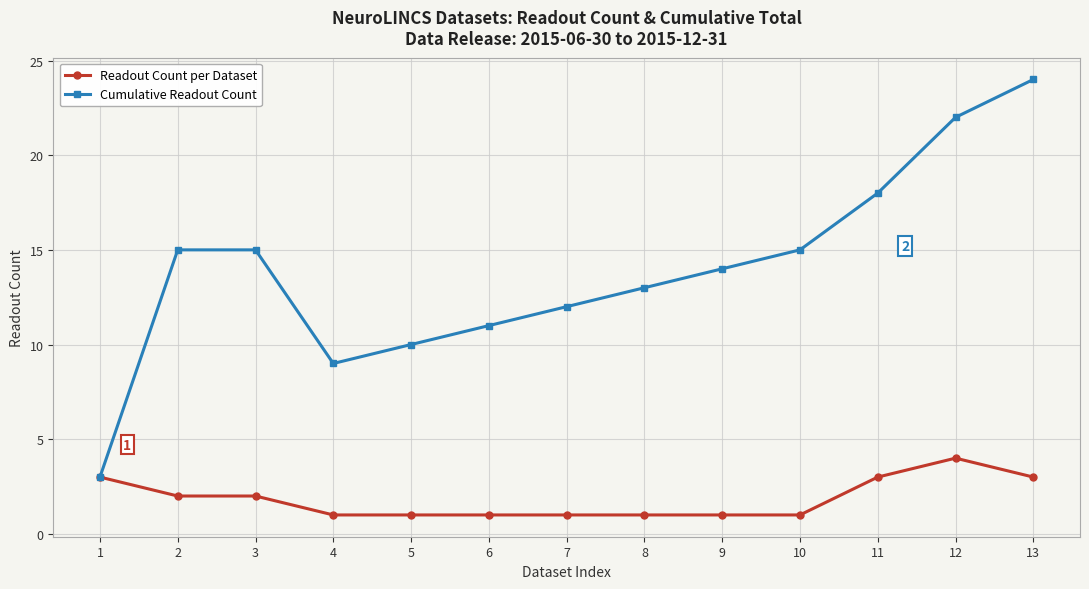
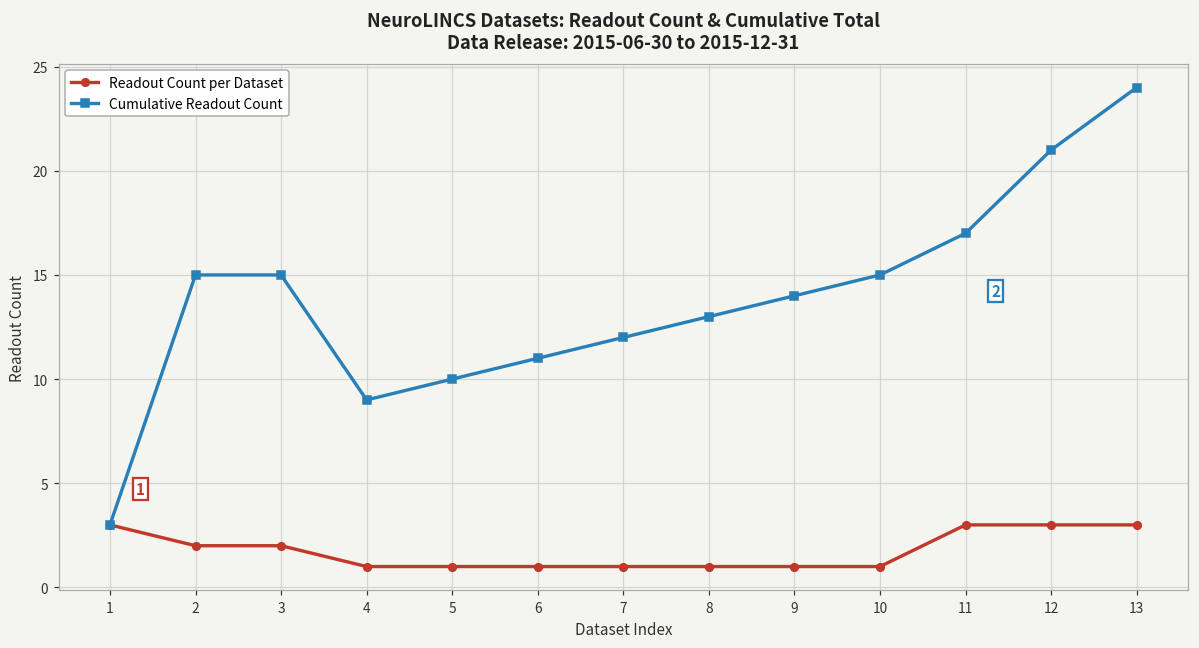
Cumulative Readout Count, 11: 18 -> 17
Readout Count per Dataset, 12: 4 -> 3
Cumulative Readout Count, 12: 22 -> 21
